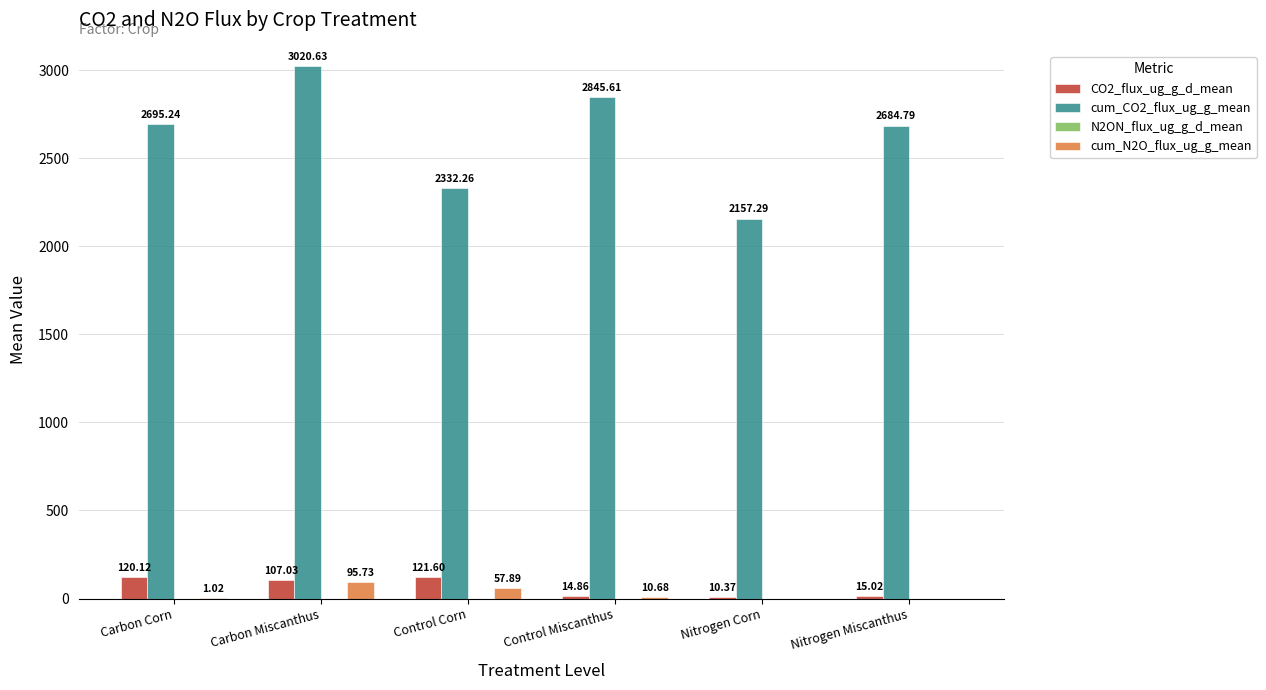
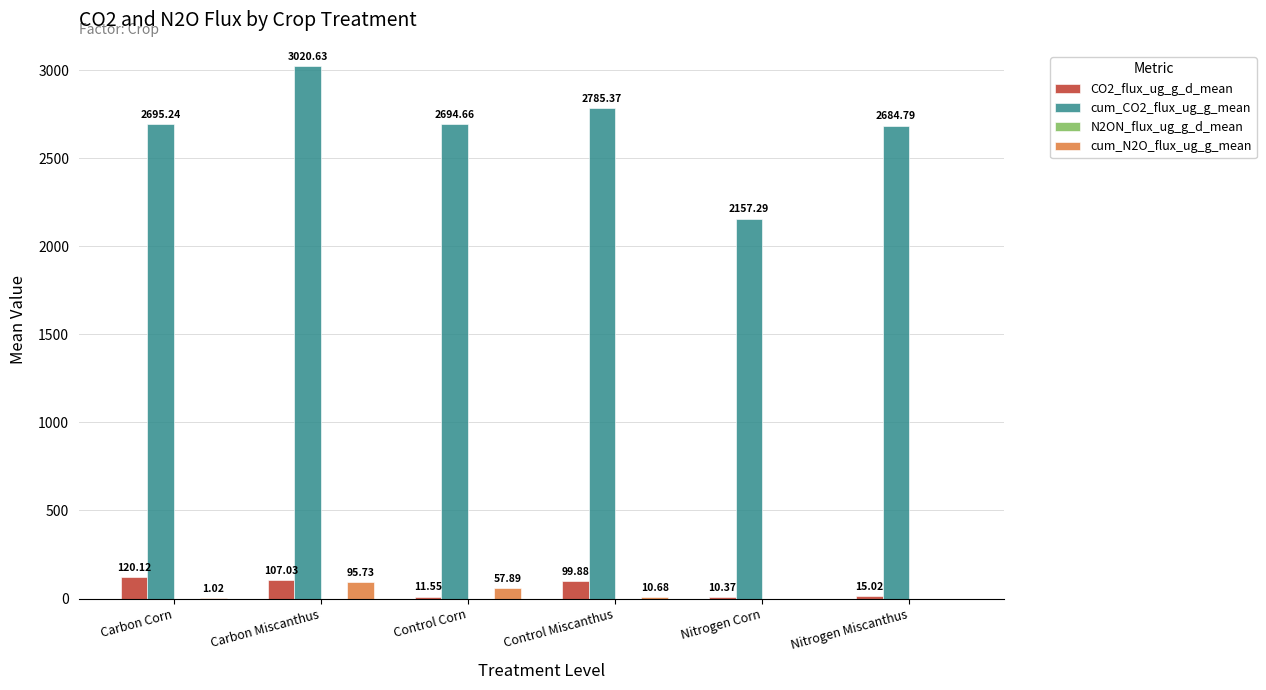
CO2_flux_ug_g_d_mean, Control Corn: 121.60 -> 11.55
cum_CO2_flux_ug_g_mean, Control Corn: 2332.26 -> 2694.66
CO2_flux_ug_g_d_mean, Control Miscanthus: 14.86 -> 99.88
cum_CO2_flux_ug_g_mean, Control Miscanthus: 2845.61 -> 2785.37
